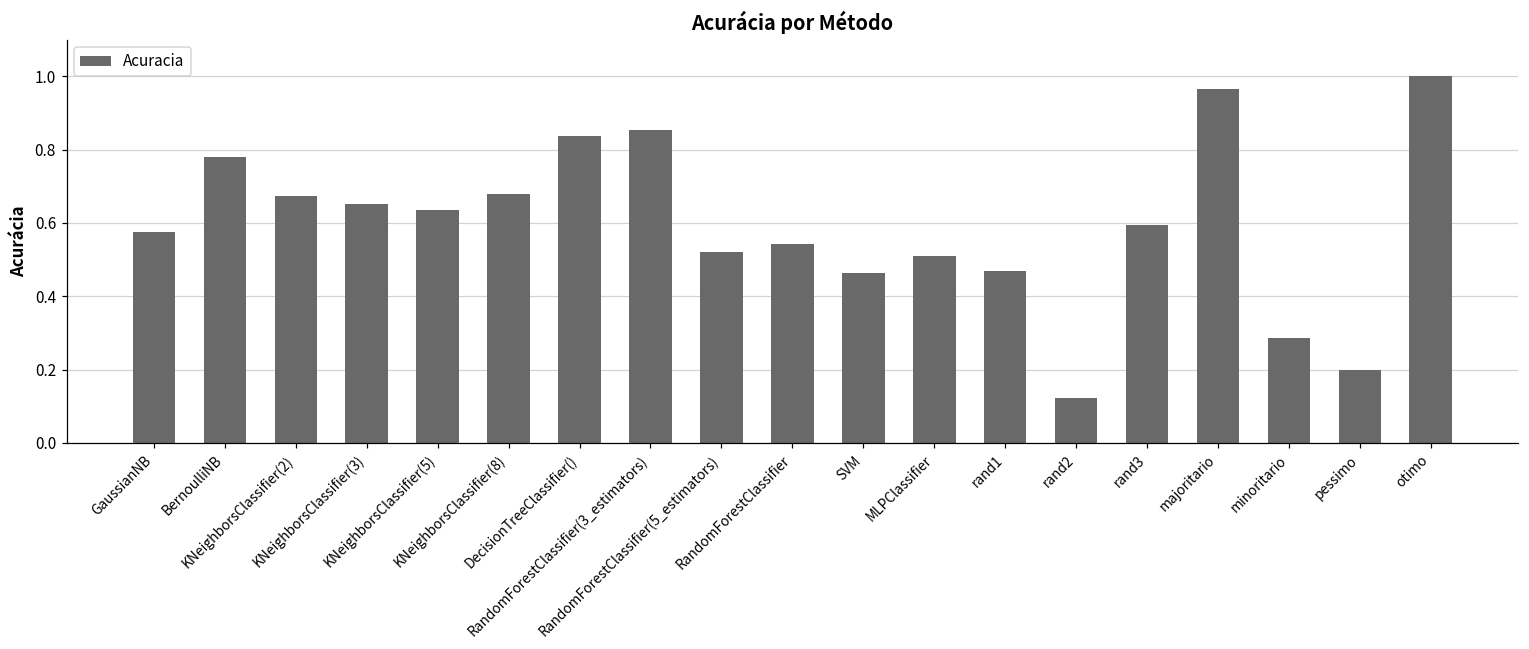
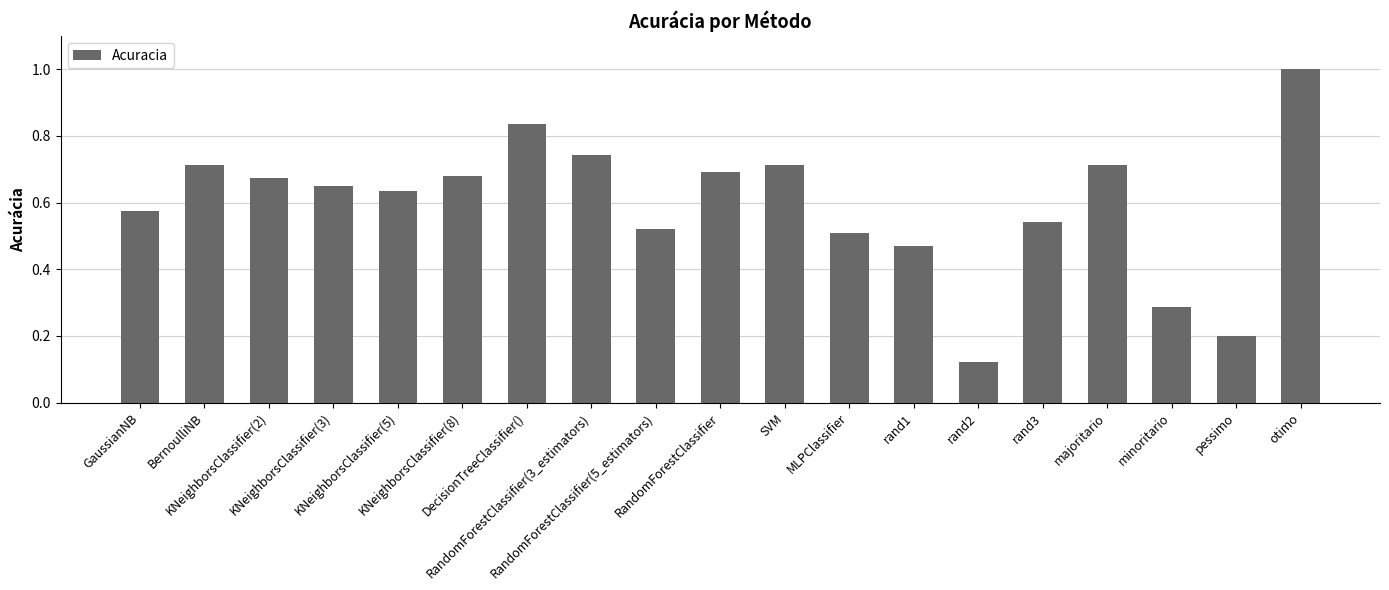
BernoulliNB: 0.78 -> 0.71
RandomForestClassifier(3_estimators): 0.85 -> 0.74
RandomForestClassifier: 0.54 -> 0.69
SVM: 0.46 -> 0.71
rand3: 0.59 -> 0.54
majoritario: 0.96 -> 0.71
